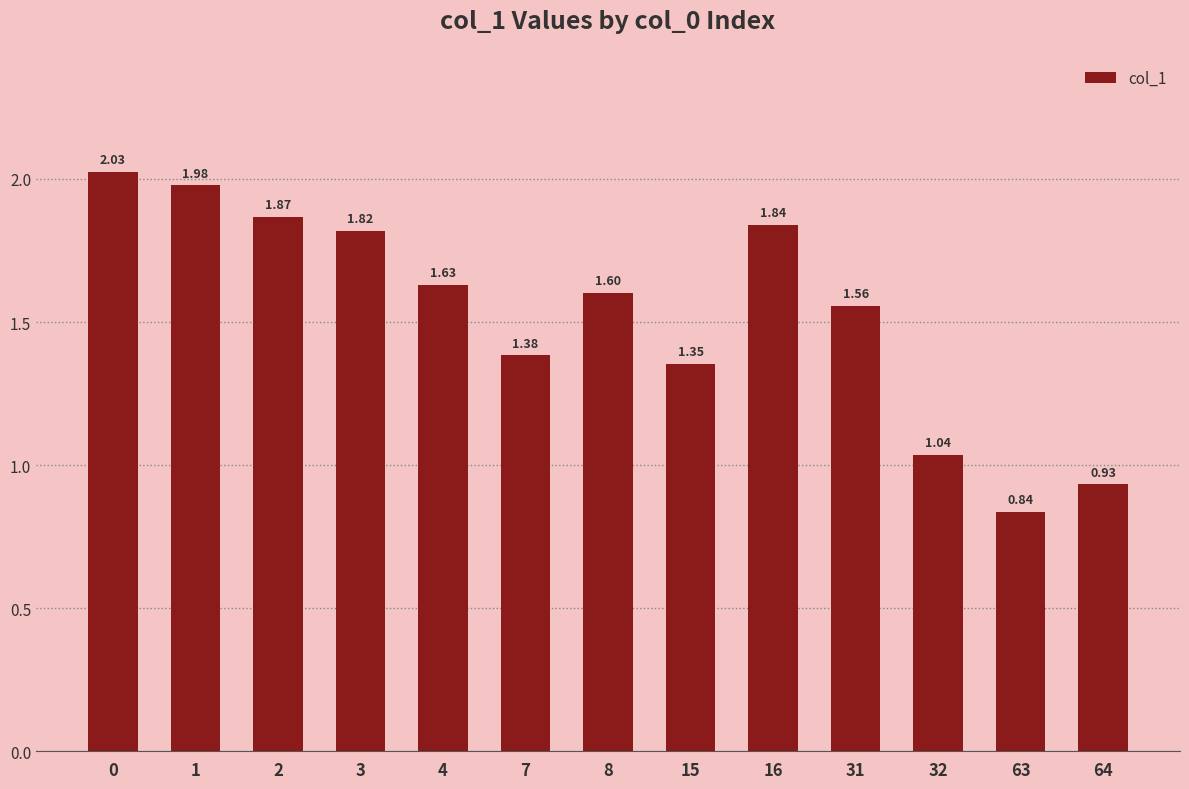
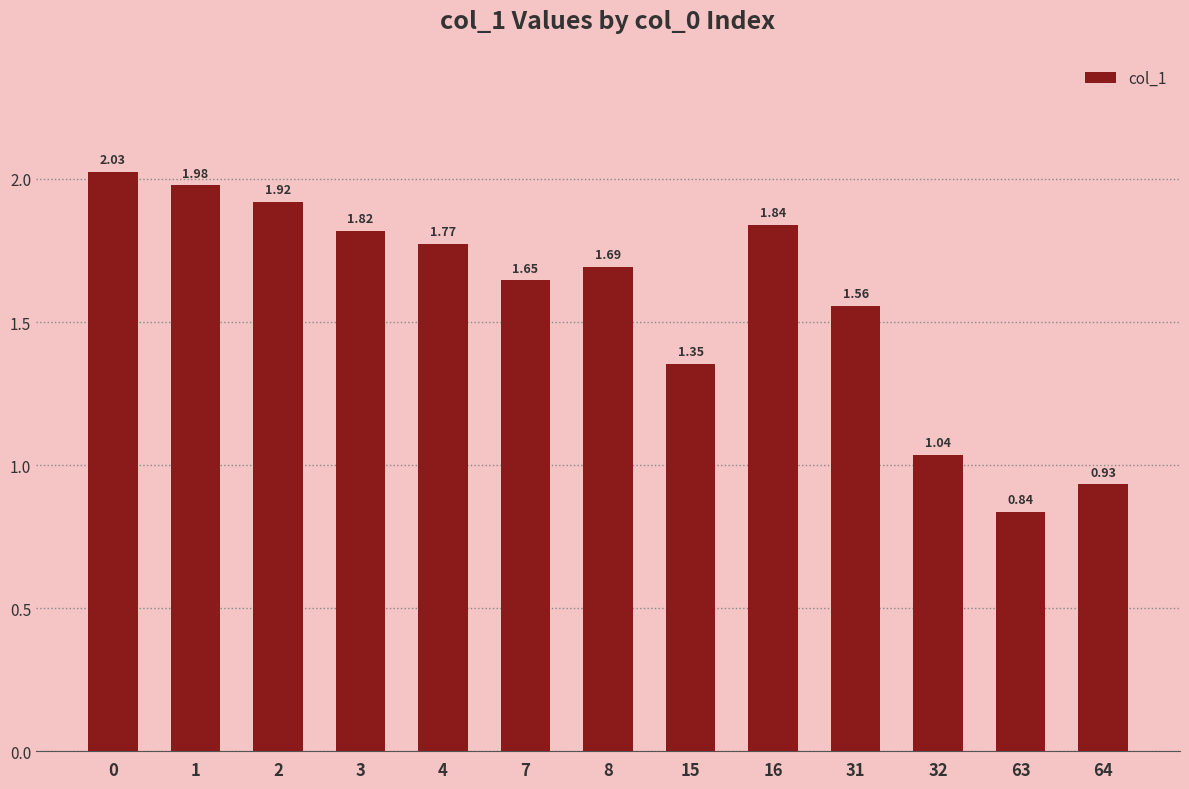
2: 1.87 -> 1.92
4: 1.63 -> 1.77
7: 1.38 -> 1.65
8: 1.60 -> 1.69
